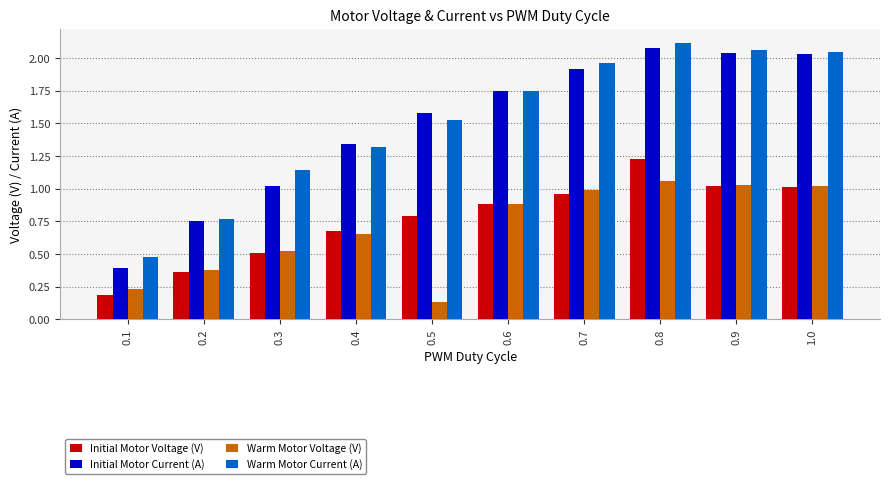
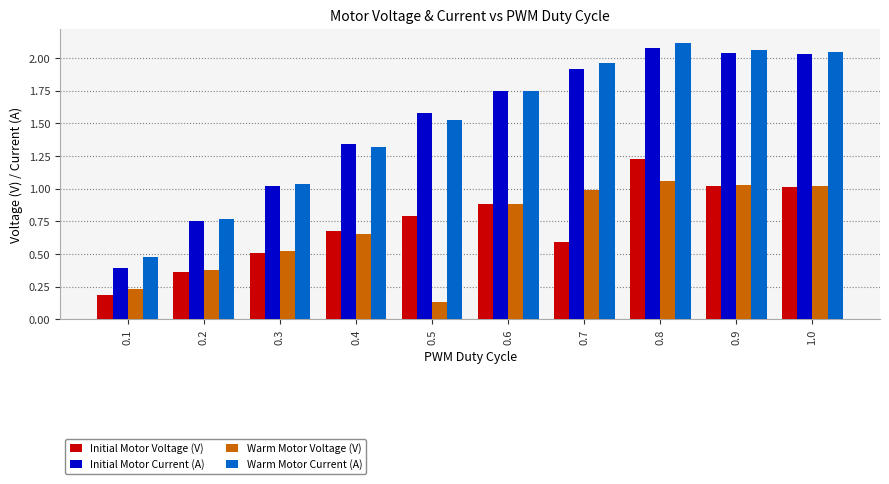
Warm Motor Current (A), 0.3: 1.14 -> 1.04
Initial Motor Voltage (V), 0.7: 0.96 -> 0.59
